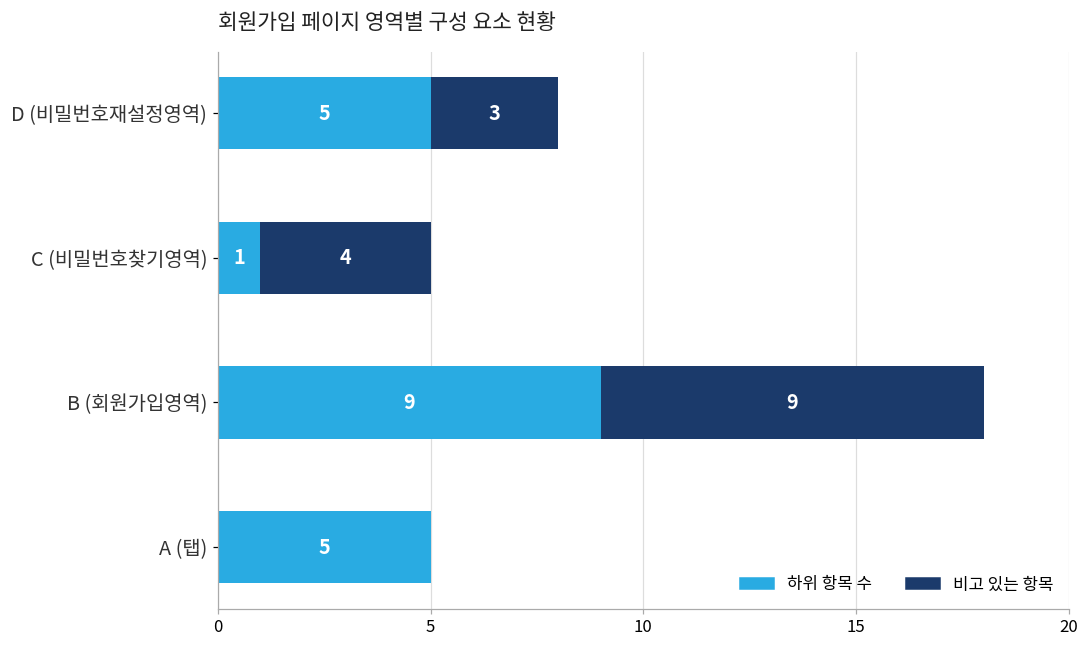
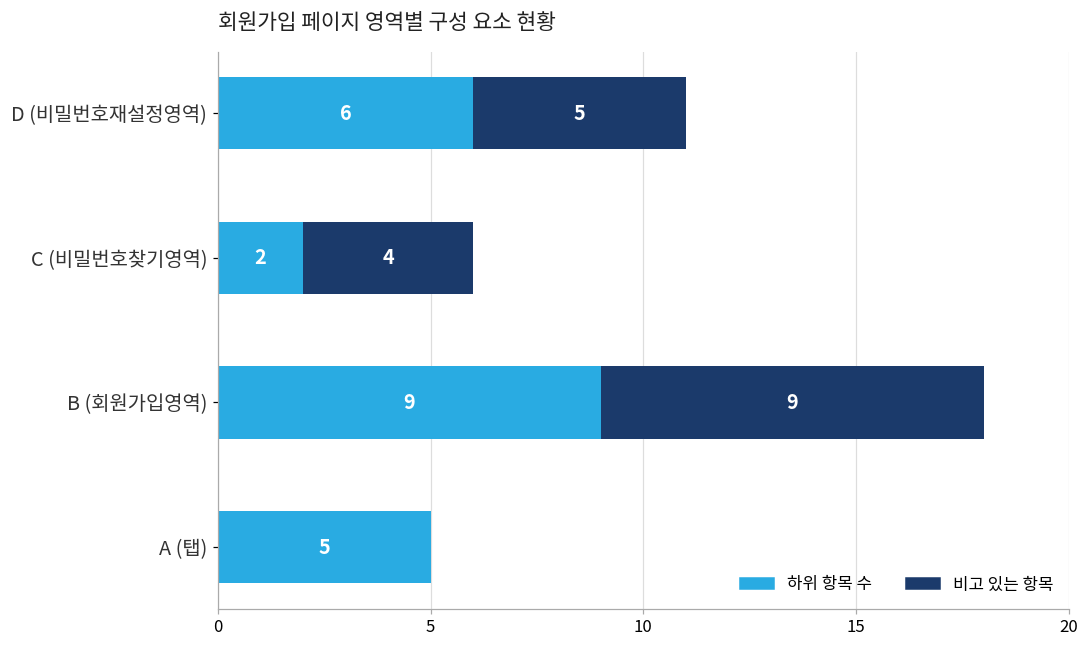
하위 항목 수, D (비밀번호재설정영역): 5 -> 6
비고 있는 항목, D (비밀번호재설정영역): 3 -> 5
하위 항목 수, C (비밀번호찾기영역): 1 -> 2
